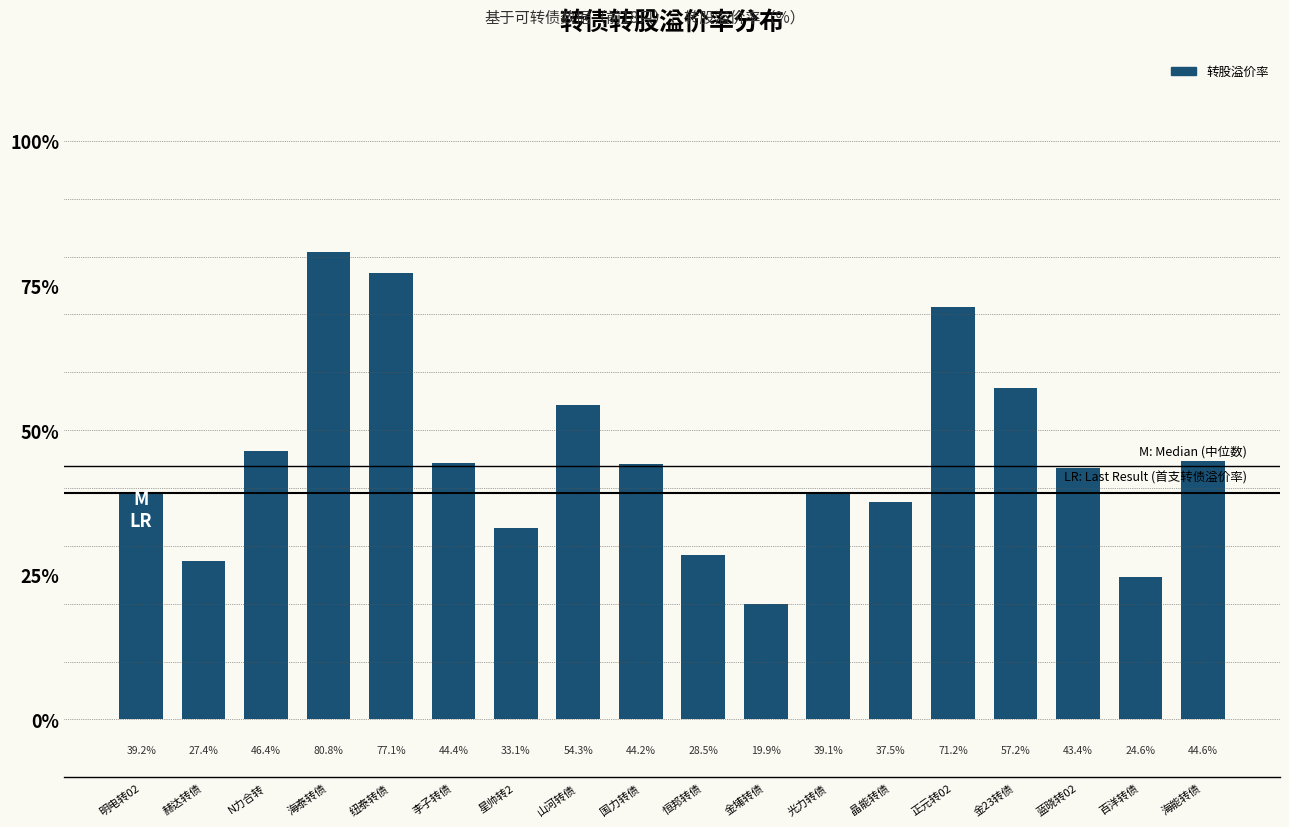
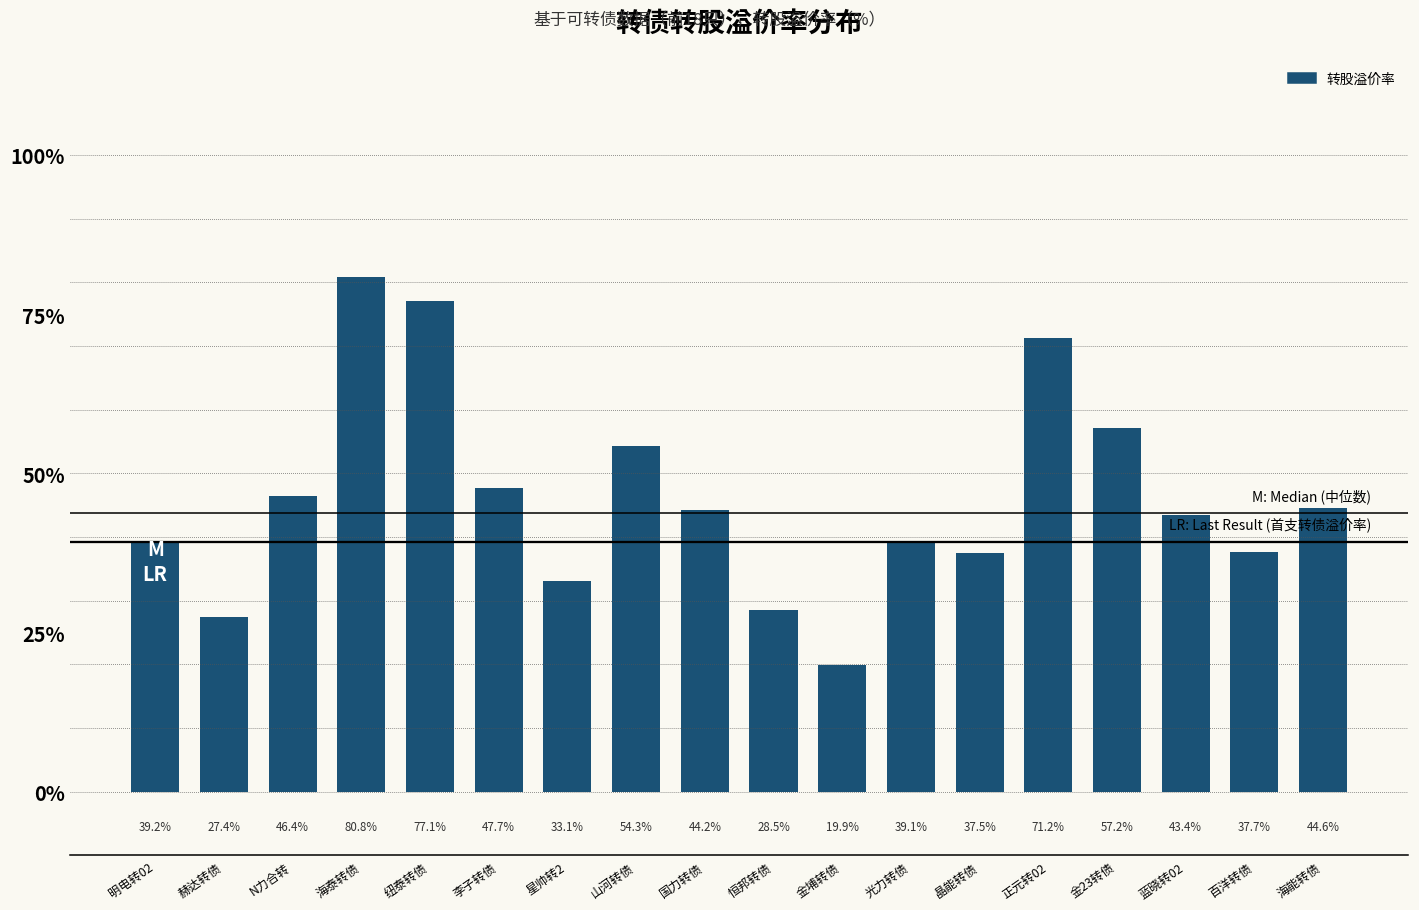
李子转债: 44.4% -> 47.7%
百洋转债: 24.6% -> 37.7%
